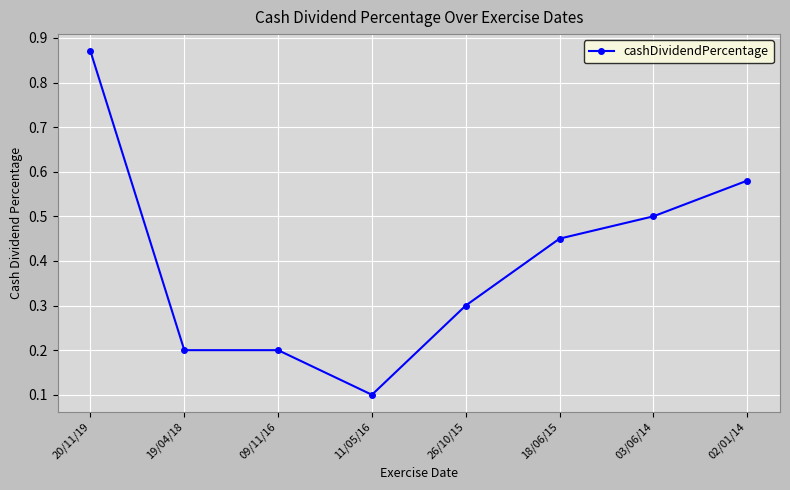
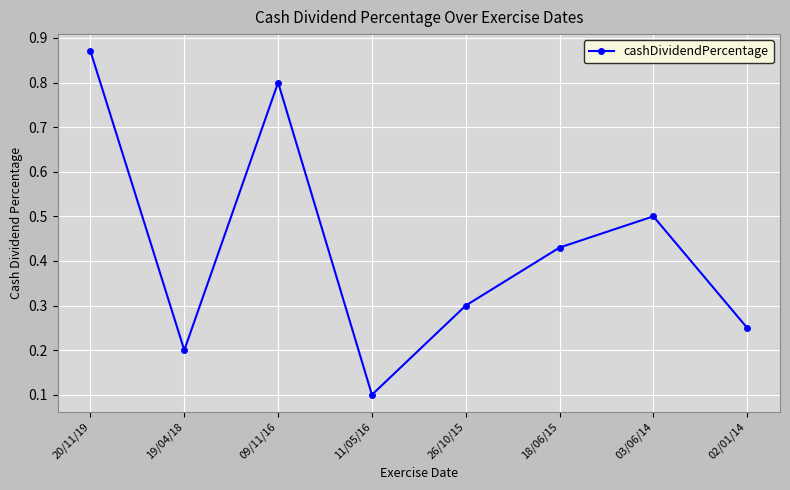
09/11/16: 0.2 -> 0.8
18/06/15: 0.45 -> 0.43
02/01/14: 0.58 -> 0.25
